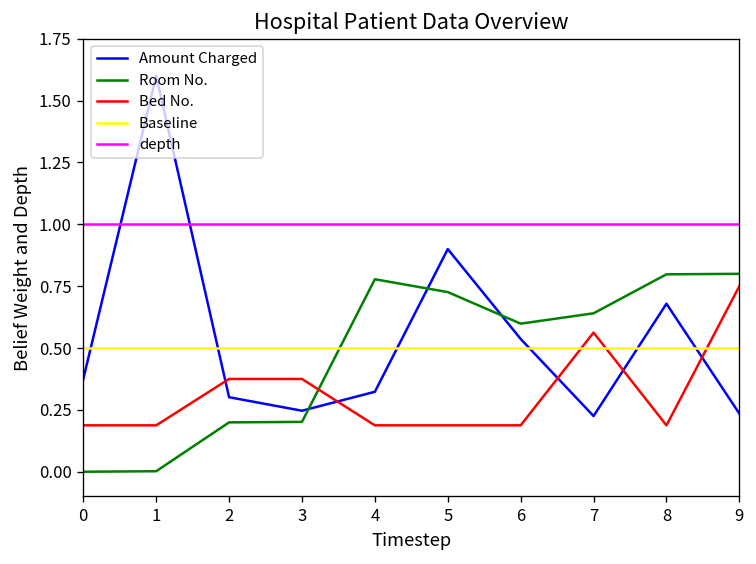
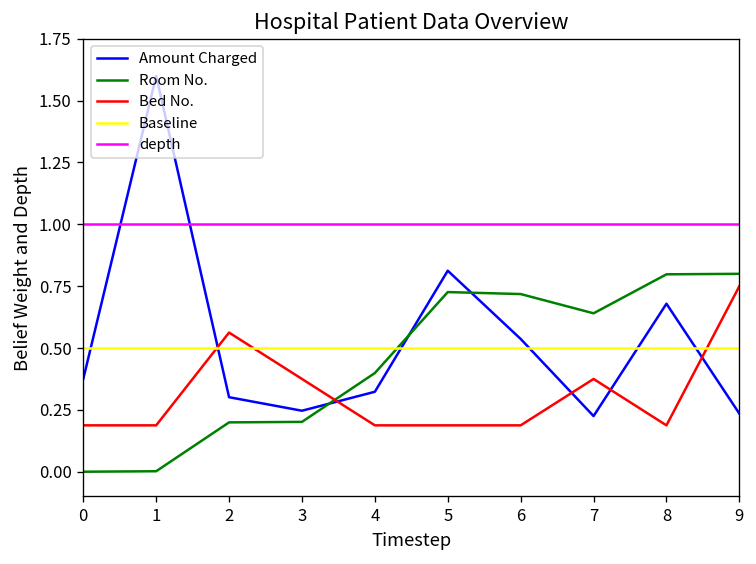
Bed No., 2: 0.38 -> 0.56
Room No., 4: 0.78 -> 0.40
Amount Charged, 5: 0.90 -> 0.81
Room No., 6: 0.60 -> 0.72
Bed No., 7: 0.56 -> 0.38
